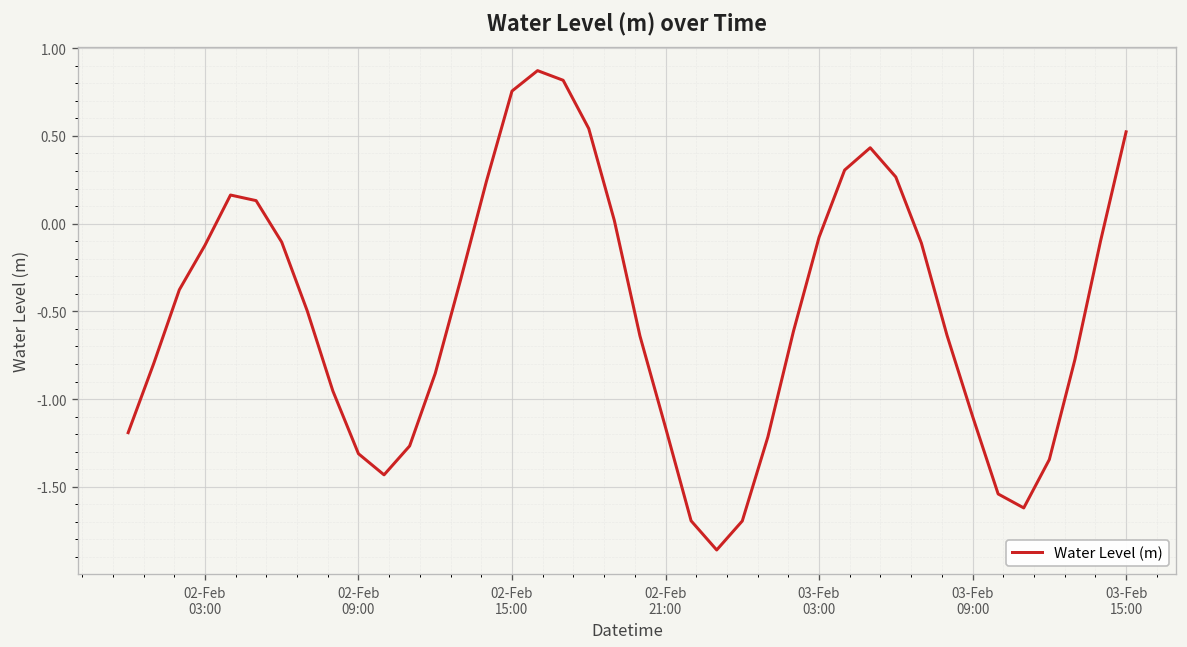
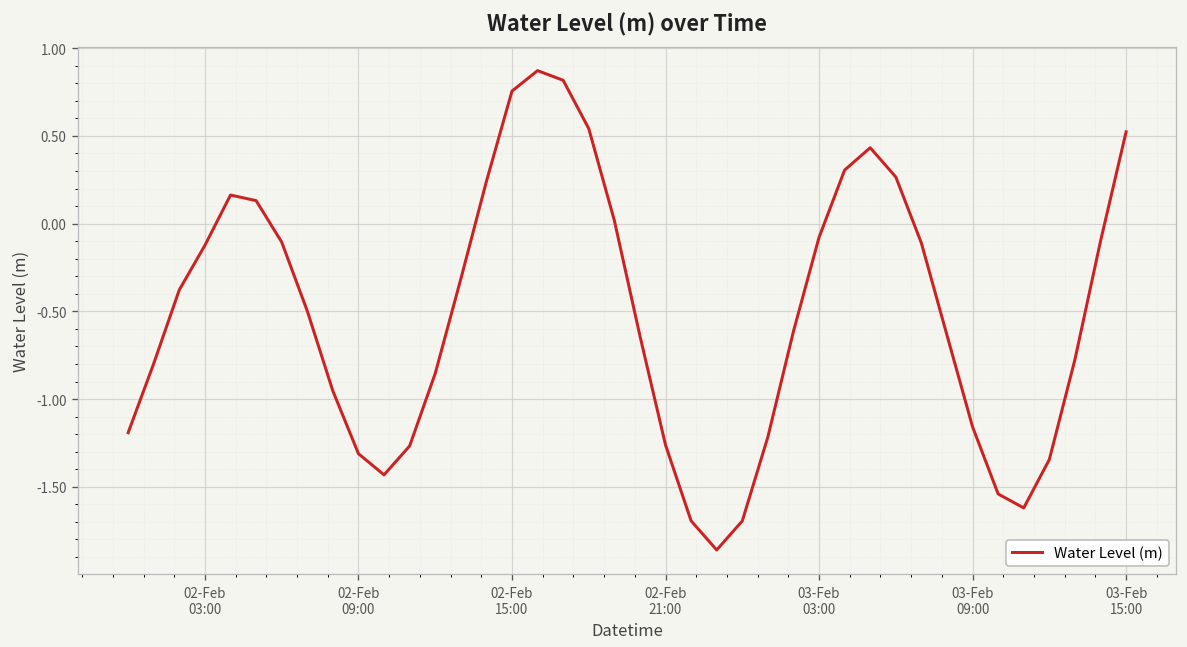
02-Feb 21:00: -1.16 -> -1.26
03-Feb 09:00: -1.10 -> -1.16
